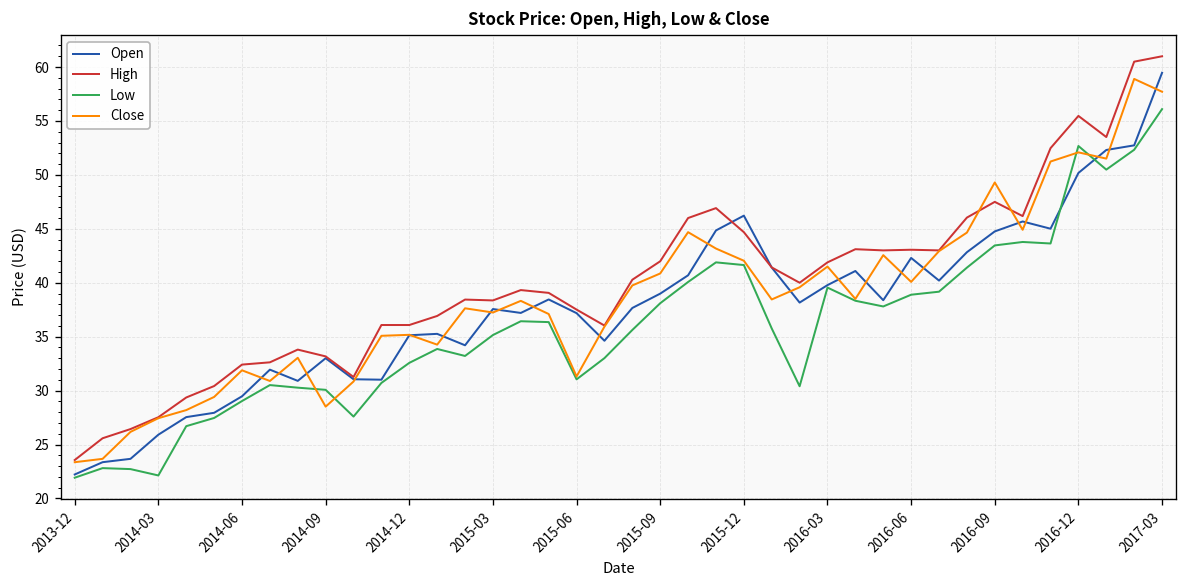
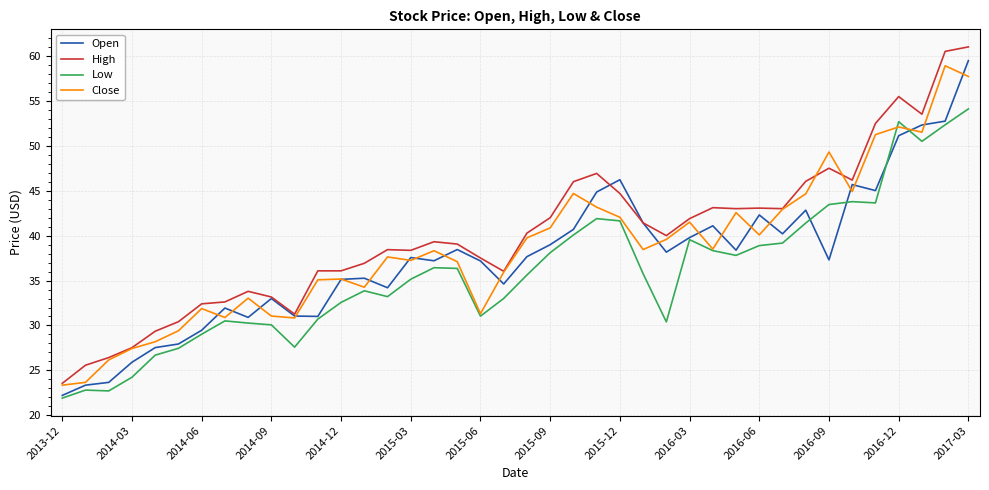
Low, 2014-03: 22 -> 24
Close, 2014-09: 29 -> 31
Open, 2016-09: 45 -> 37
Open, 2016-12: 50 -> 51
Low, 2017-03: 56 -> 54
